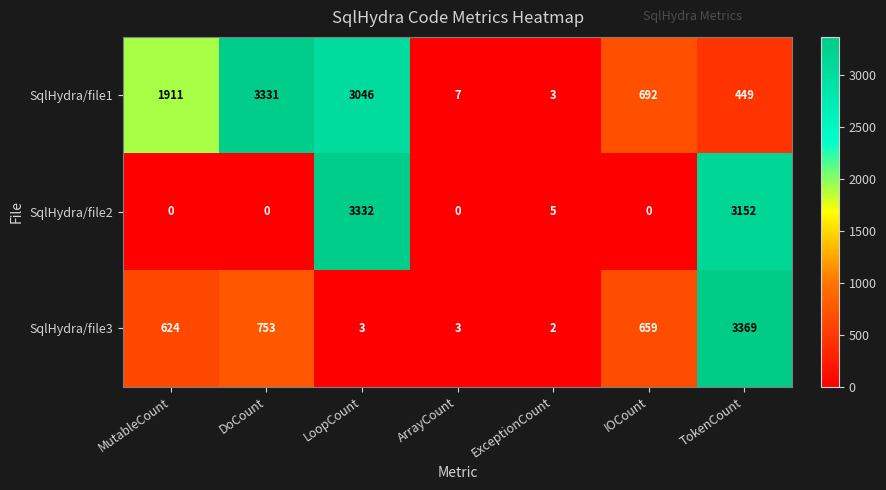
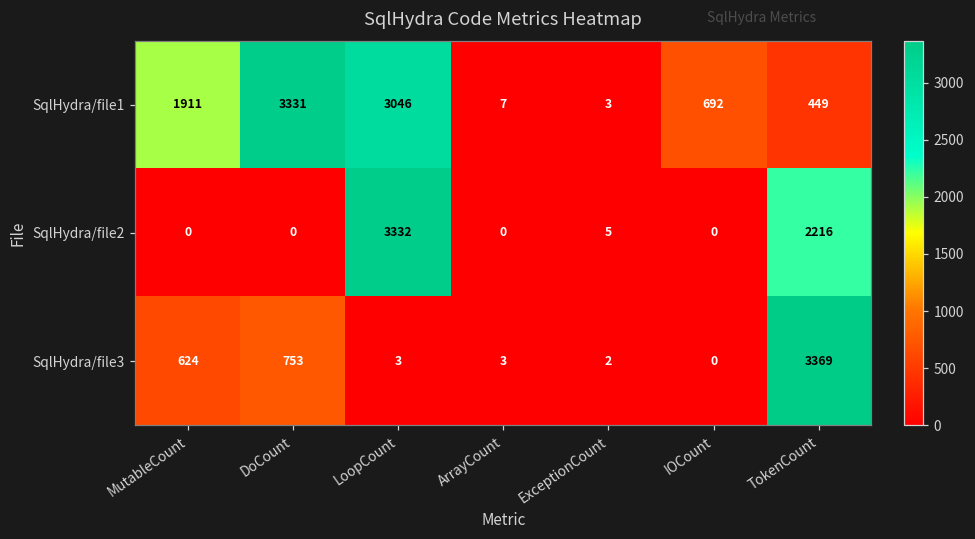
SqlHydra/file2, TokenCount: 3152 -> 2216
SqlHydra/file3, IOCount: 659 -> 0
